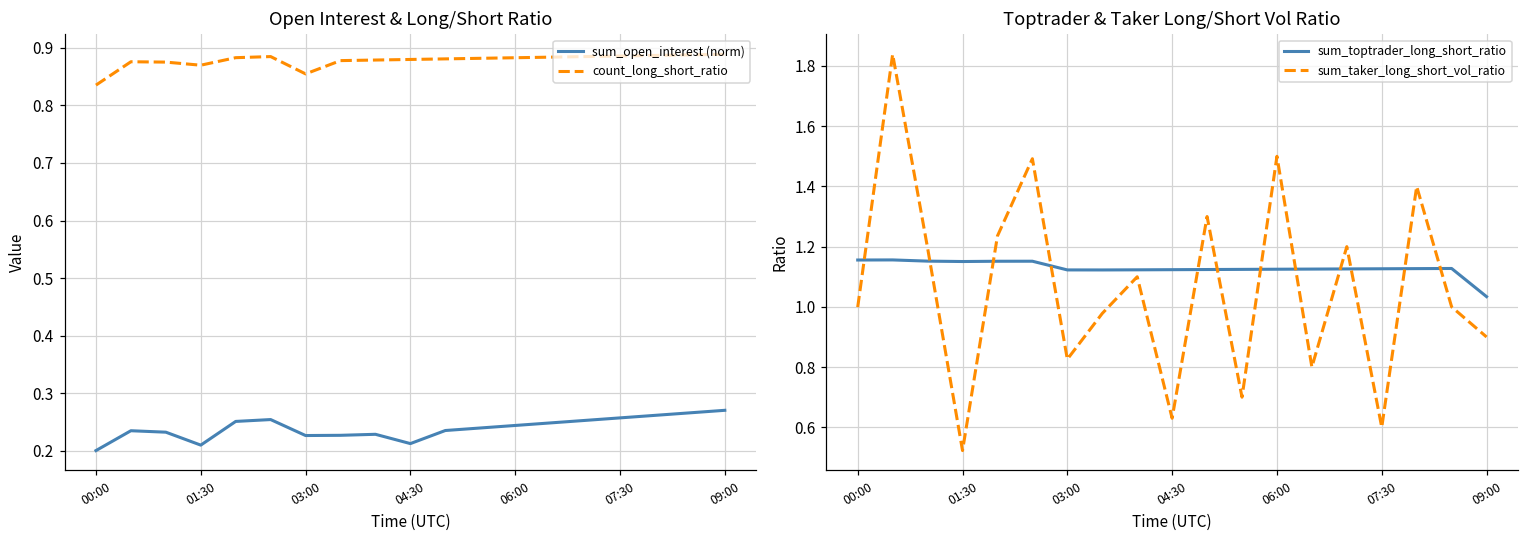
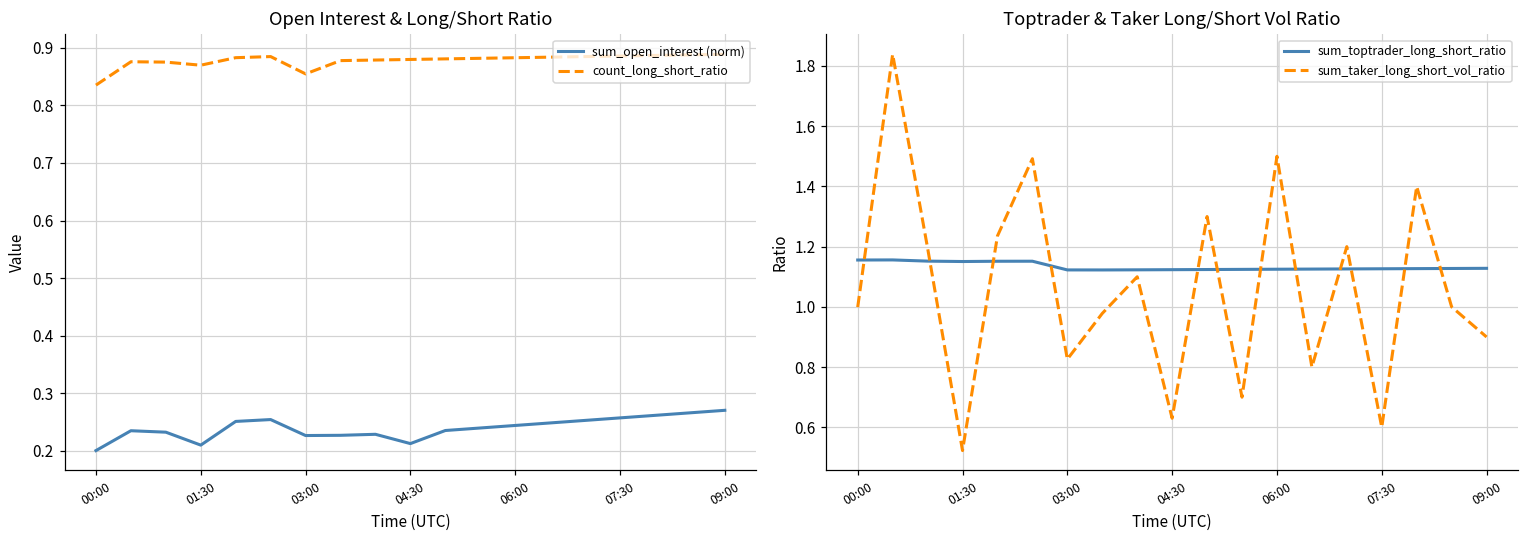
Toptrader & Taker Long/Short Vol Ratio, sum_toptrader_long_short_ratio, 09:00: 1.03 -> 1.13
